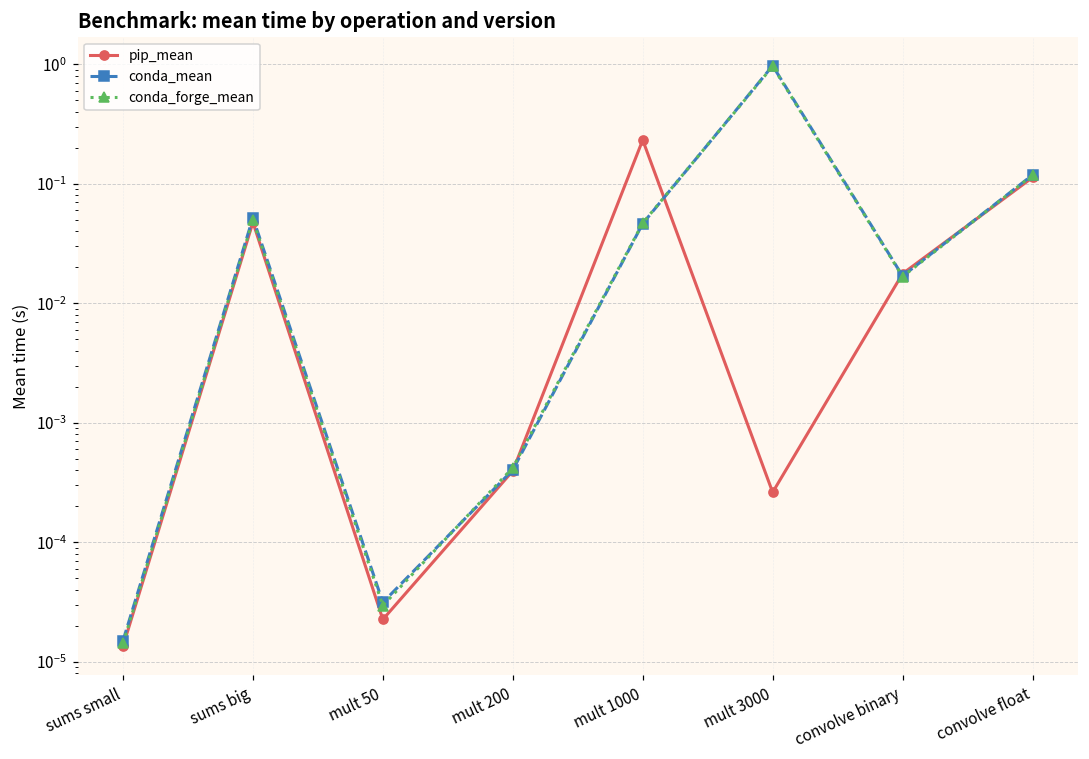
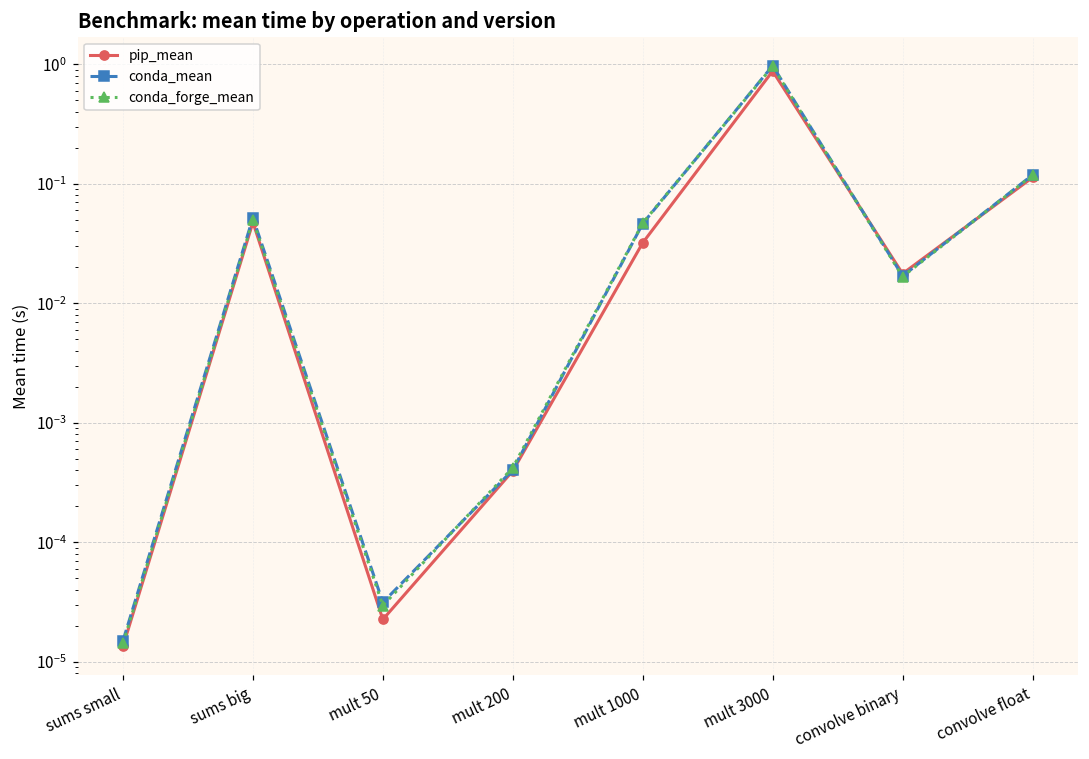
pip_mean, mult 1000: 0.23 -> 0.032
pip_mean, mult 3000: 0.00026 -> 0.9
